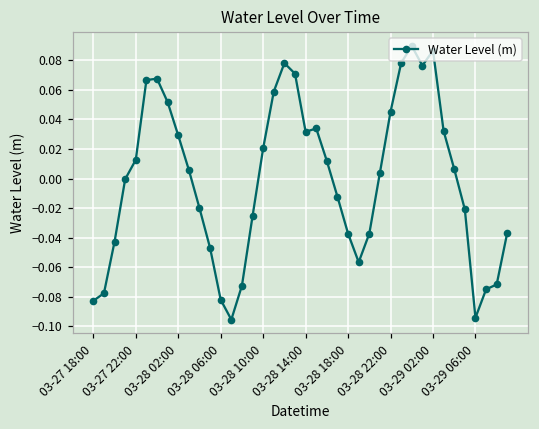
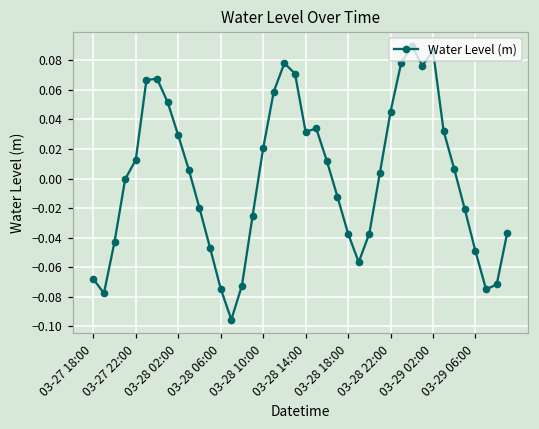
03-27 18:00: -0.083 -> -0.068
03-28 06:00: -0.082 -> -0.074
03-29 06:00: -0.094 -> -0.049
